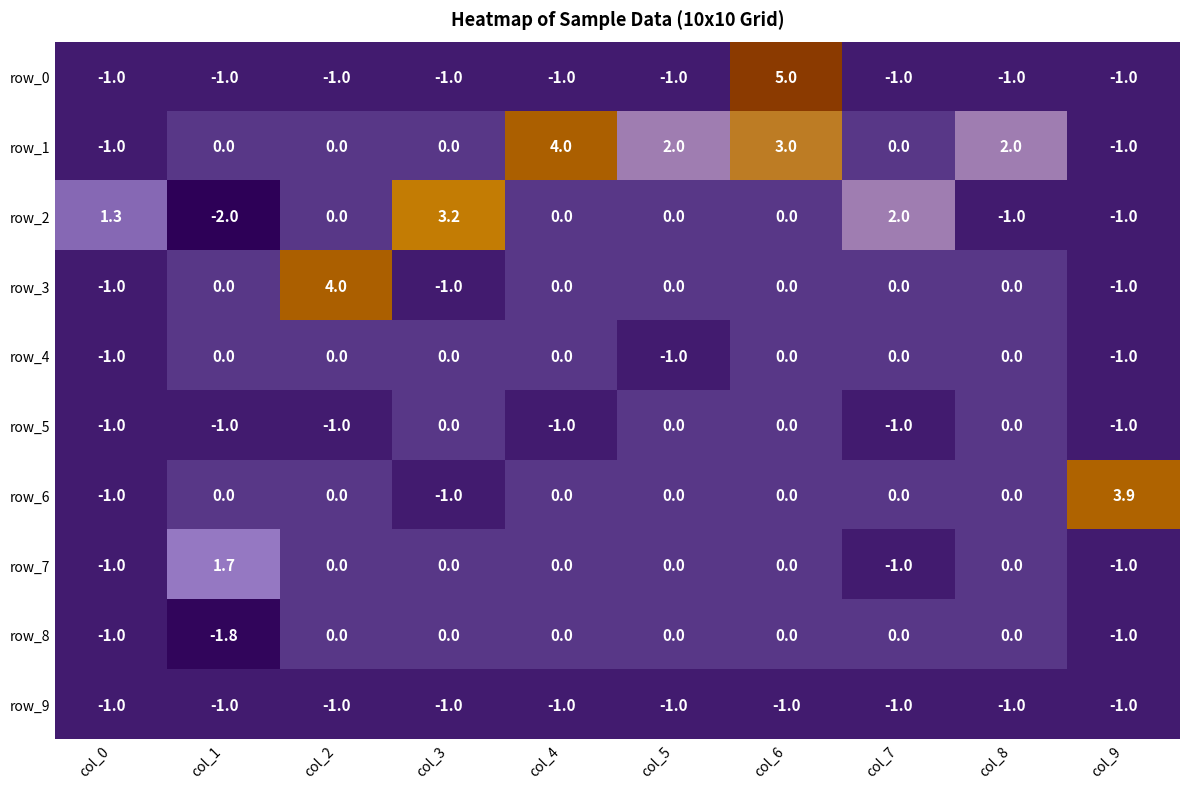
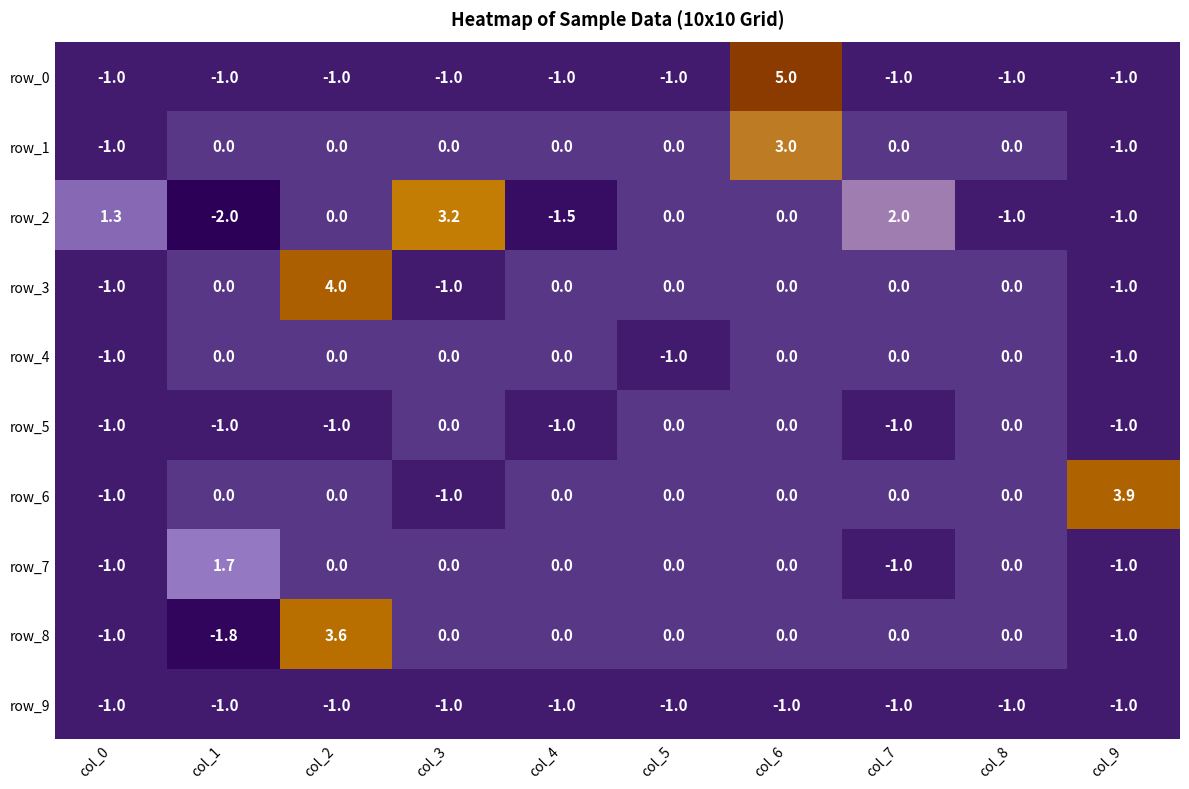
row_1, col_4: 4.0 -> 0.0
row_1, col_5: 2.0 -> 0.0
row_1, col_8: 2.0 -> 0.0
row_2, col_4: 0.0 -> -1.5
row_8, col_2: 0.0 -> 3.6
